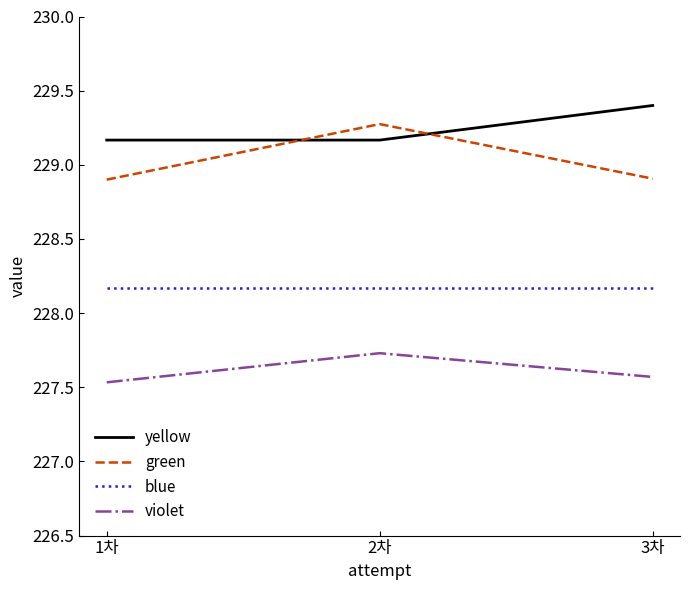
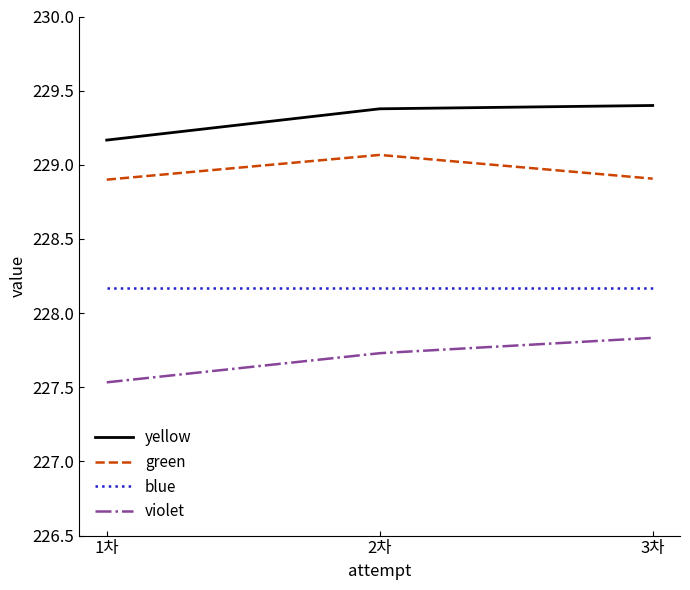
yellow, 2차: 229.17 -> 229.38
green, 2차: 229.27 -> 229.07
violet, 3차: 227.57 -> 227.83
